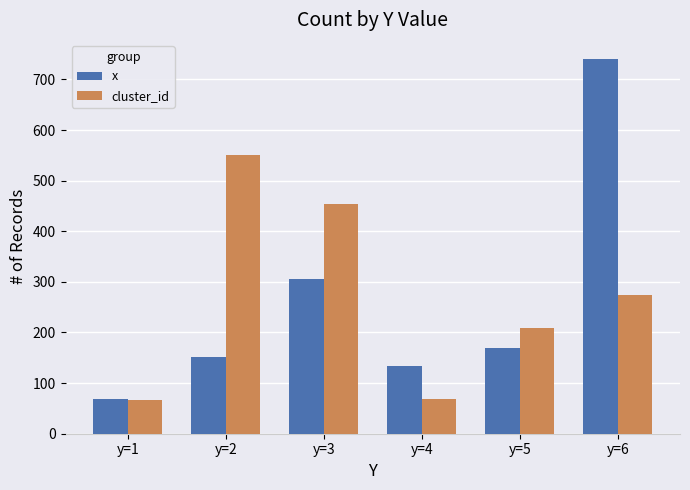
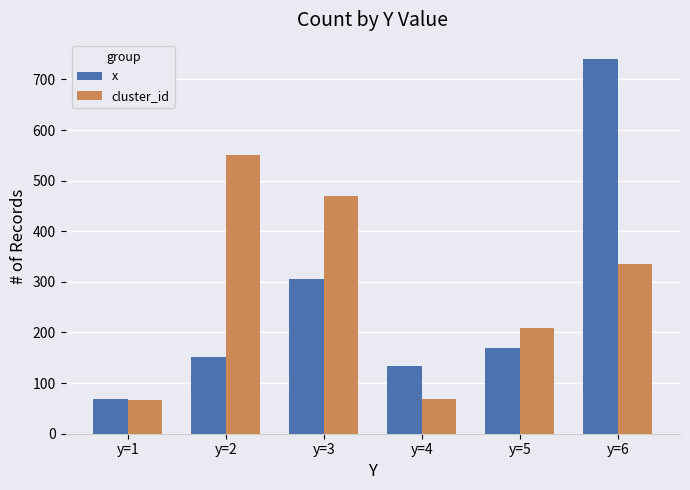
cluster_id, y=3: 450 -> 470
cluster_id, y=6: 280 -> 340
